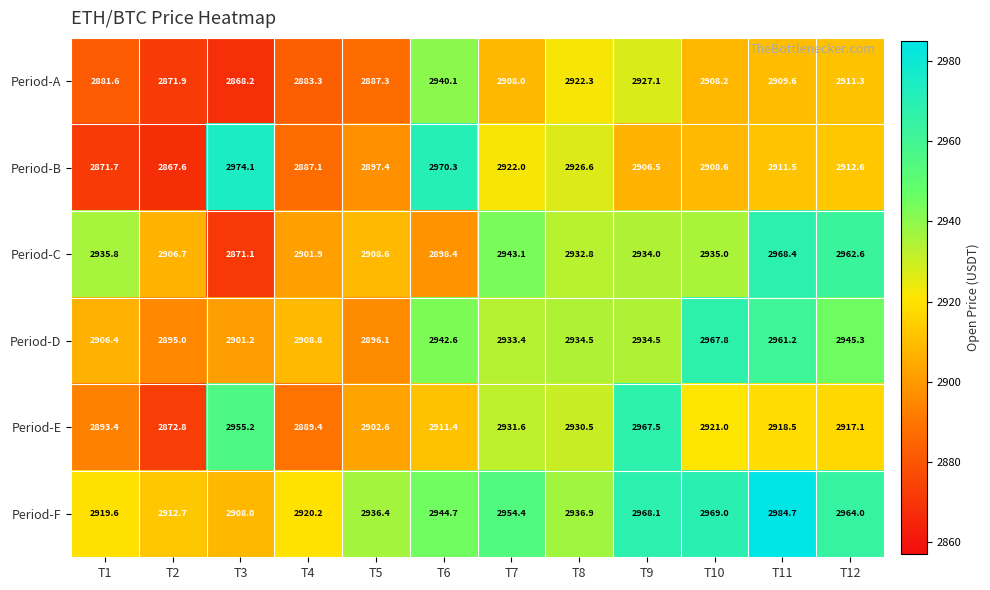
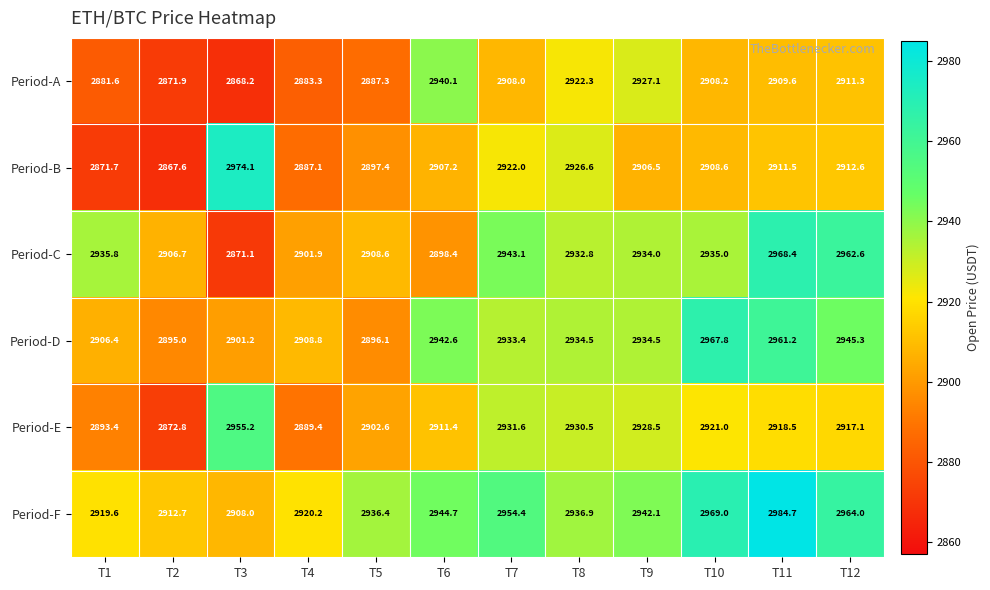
Period-B, T6: 2970.3 -> 2907.2
Period-E, T9: 2967.5 -> 2928.5
Period-F, T9: 2968.1 -> 2942.1
